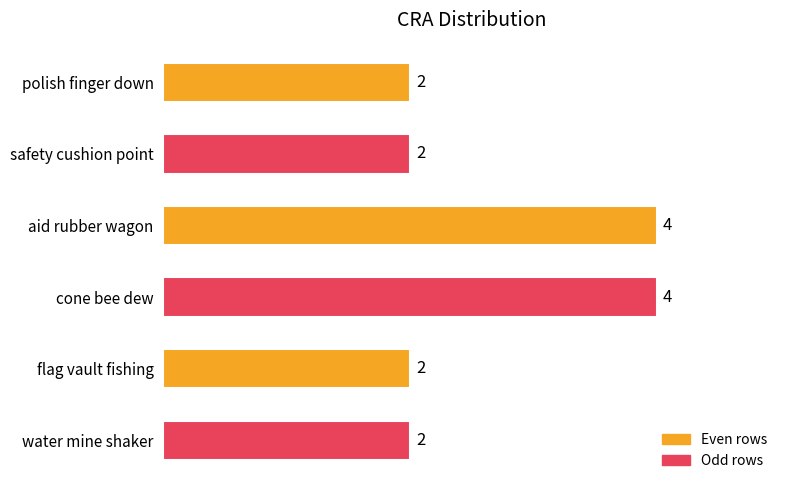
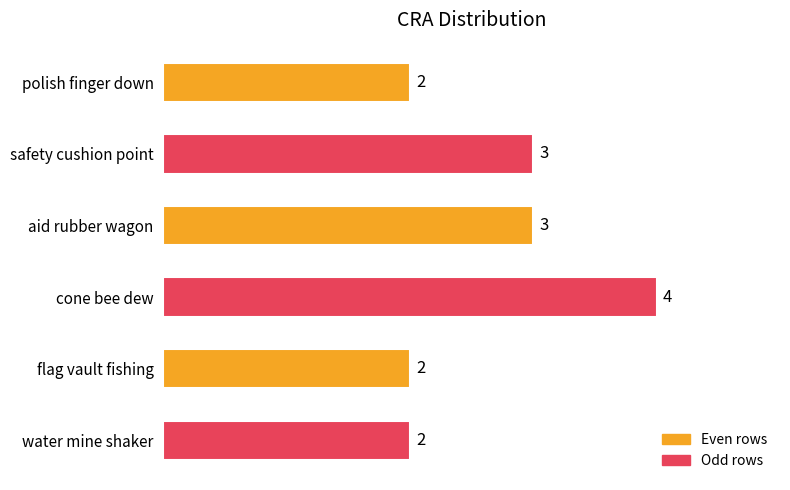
safety cushion point: 2 -> 3
aid rubber wagon: 4 -> 3
